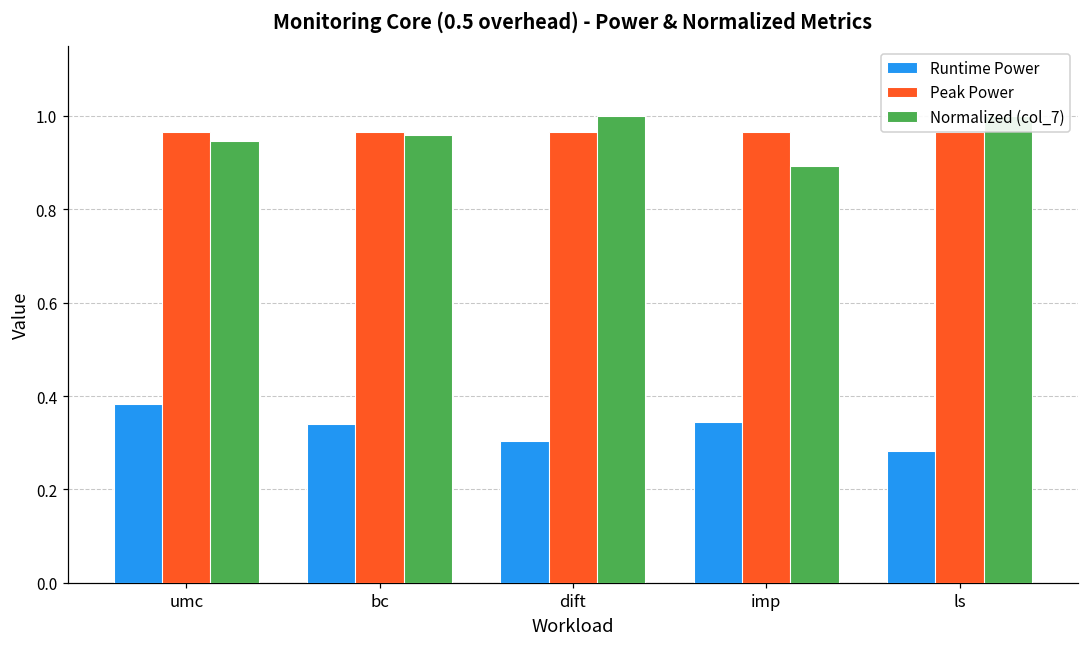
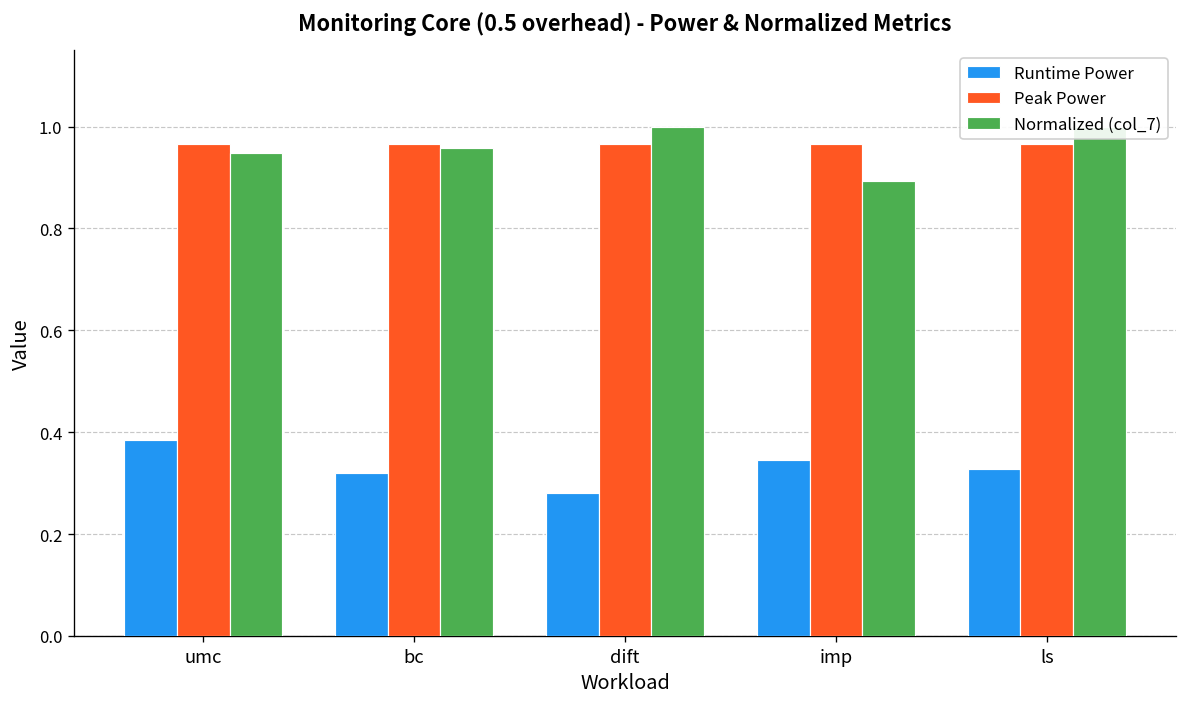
Runtime Power, bc: 0.34 -> 0.32
Runtime Power, dift: 0.30 -> 0.28
Runtime Power, ls: 0.28 -> 0.33
